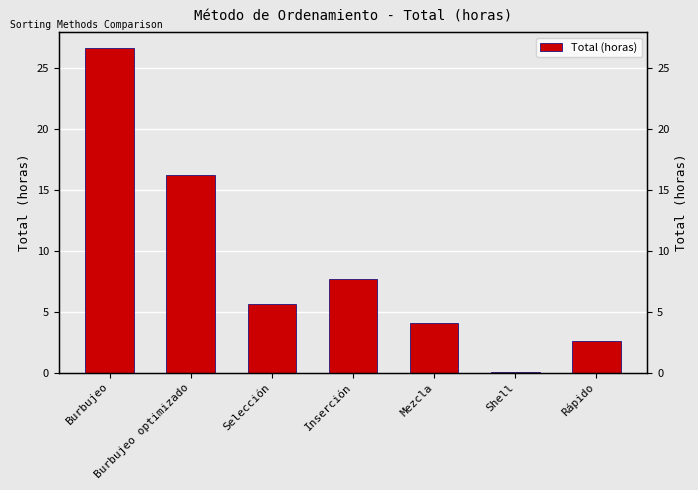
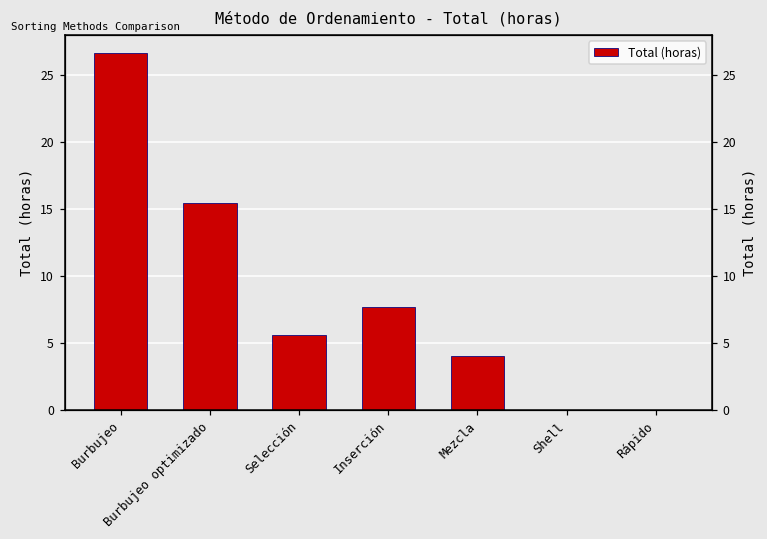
Burbujeo optimizado: 16.3 -> 15.5
Rápido: 2.6 -> 0.0
